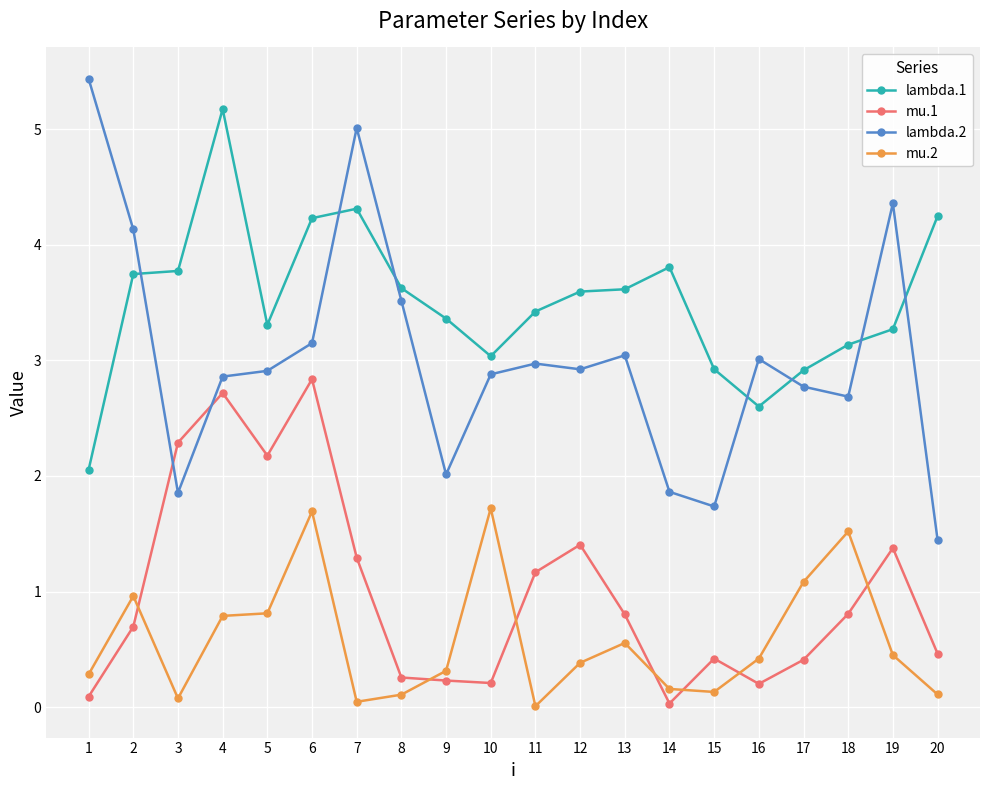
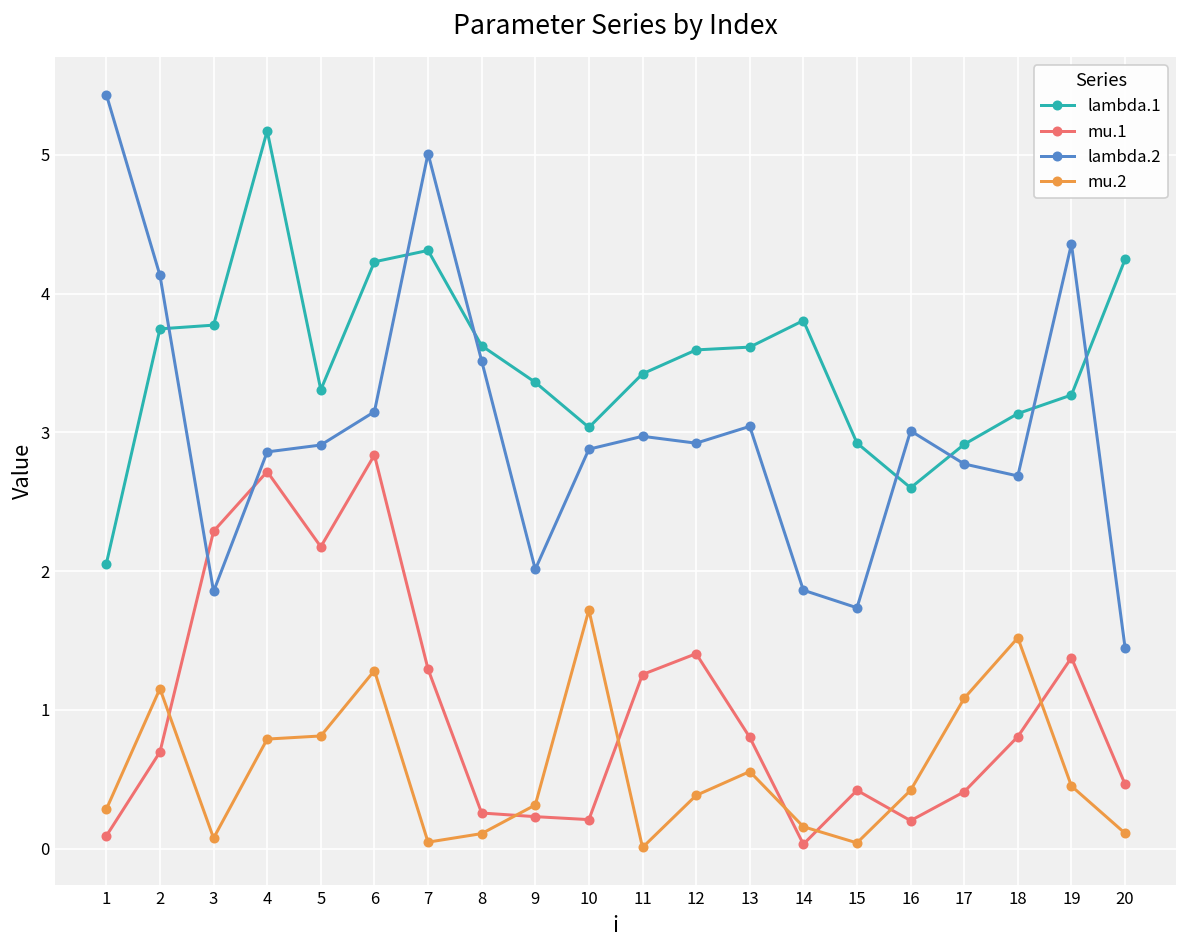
mu.2, 2: 0.96 -> 1.15
mu.2, 6: 1.69 -> 1.28
mu.1, 11: 1.17 -> 1.25
mu.2, 15: 0.13 -> 0.04
